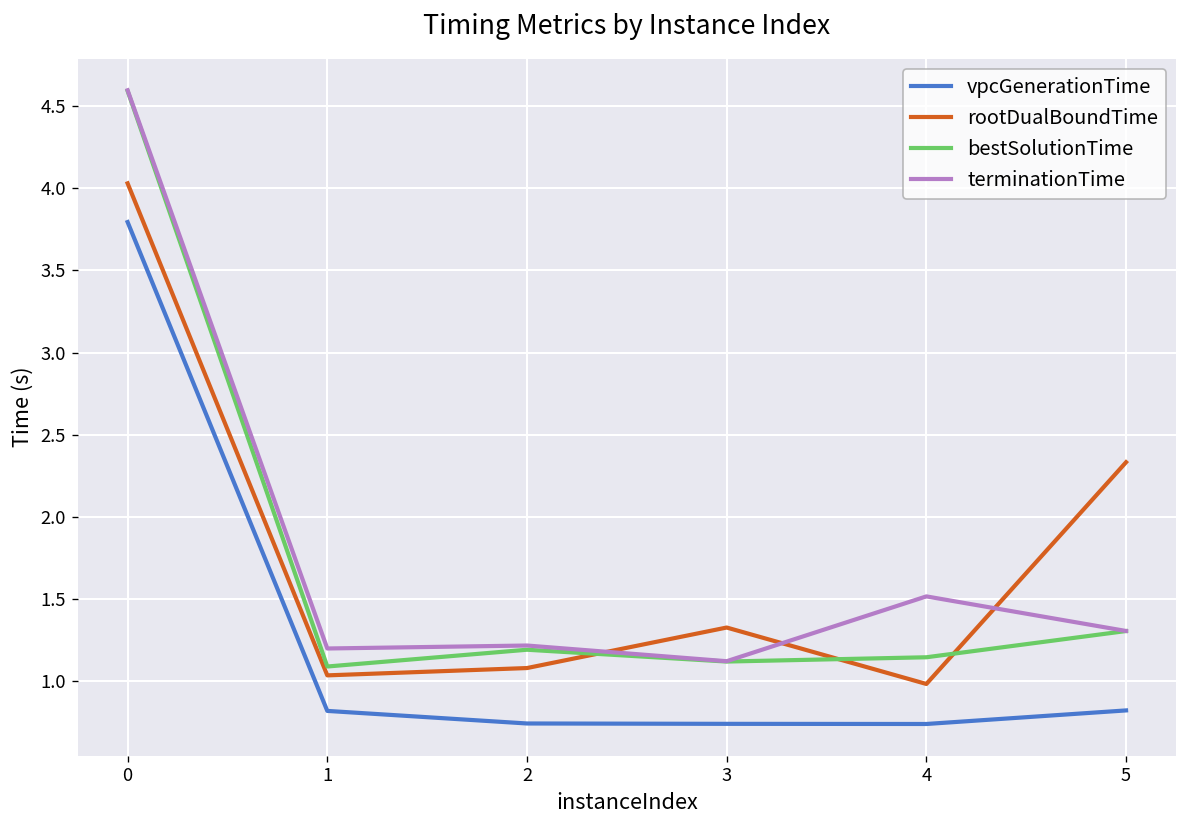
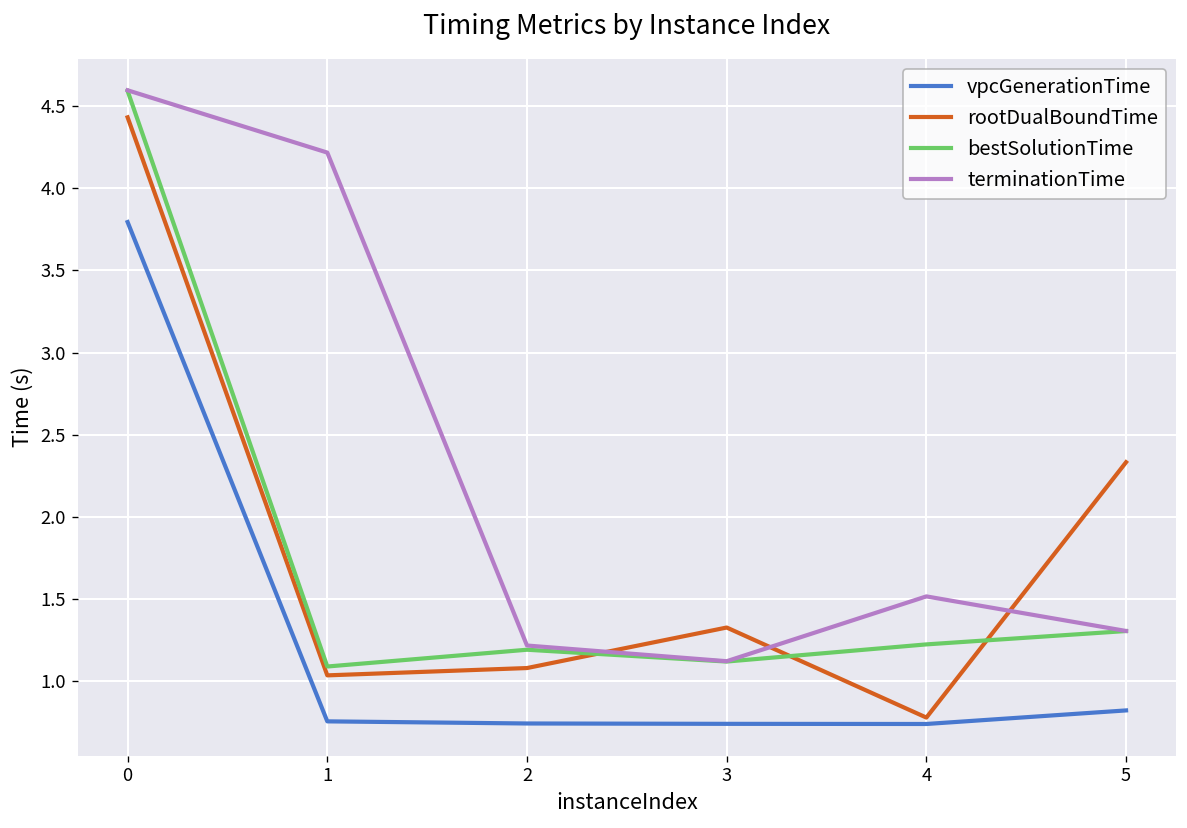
rootDualBoundTime, 0: 4.03 -> 4.43
vpcGenerationTime, 1: 0.82 -> 0.75
terminationTime, 1: 1.20 -> 4.22
rootDualBoundTime, 4: 0.98 -> 0.78
bestSolutionTime, 4: 1.14 -> 1.22
